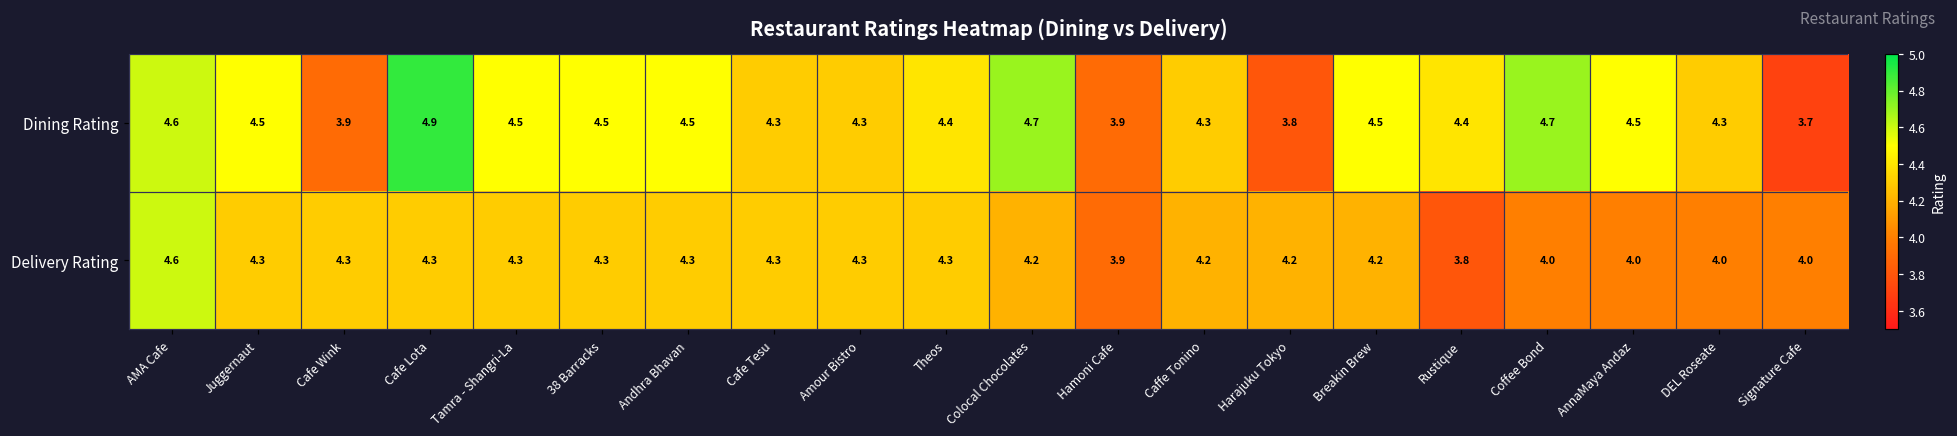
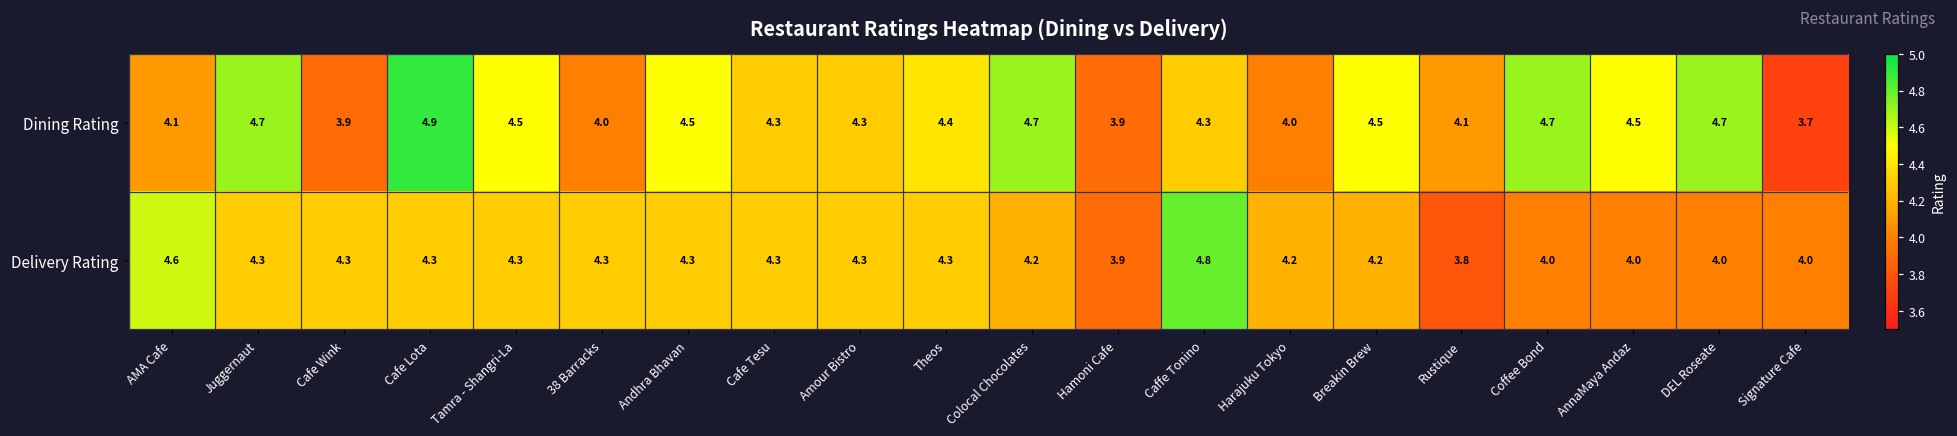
Dining Rating, AMA Cafe: 4.6 -> 4.1
Dining Rating, Juggernaut: 4.5 -> 4.7
Dining Rating, 38 Barracks: 4.5 -> 4.0
Dining Rating, Harajuku Tokyo: 3.8 -> 4.0
Dining Rating, Rustique: 4.4 -> 4.1
Dining Rating, DEL Roseate: 4.3 -> 4.7
Delivery Rating, Caffe Tonino: 4.2 -> 4.8
